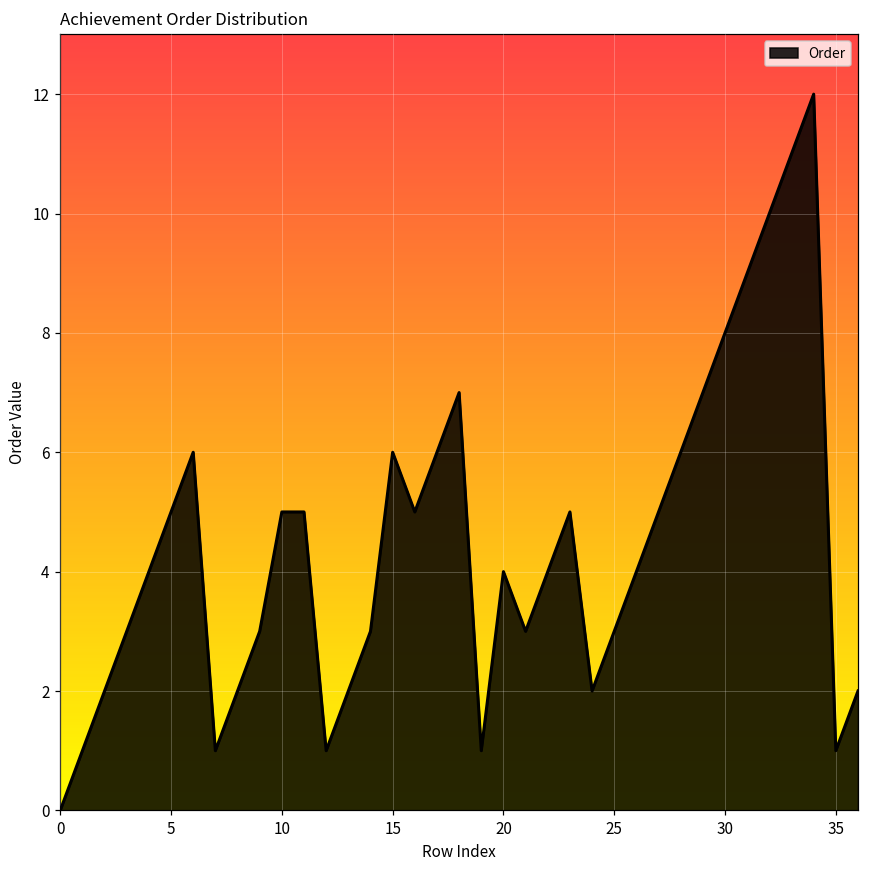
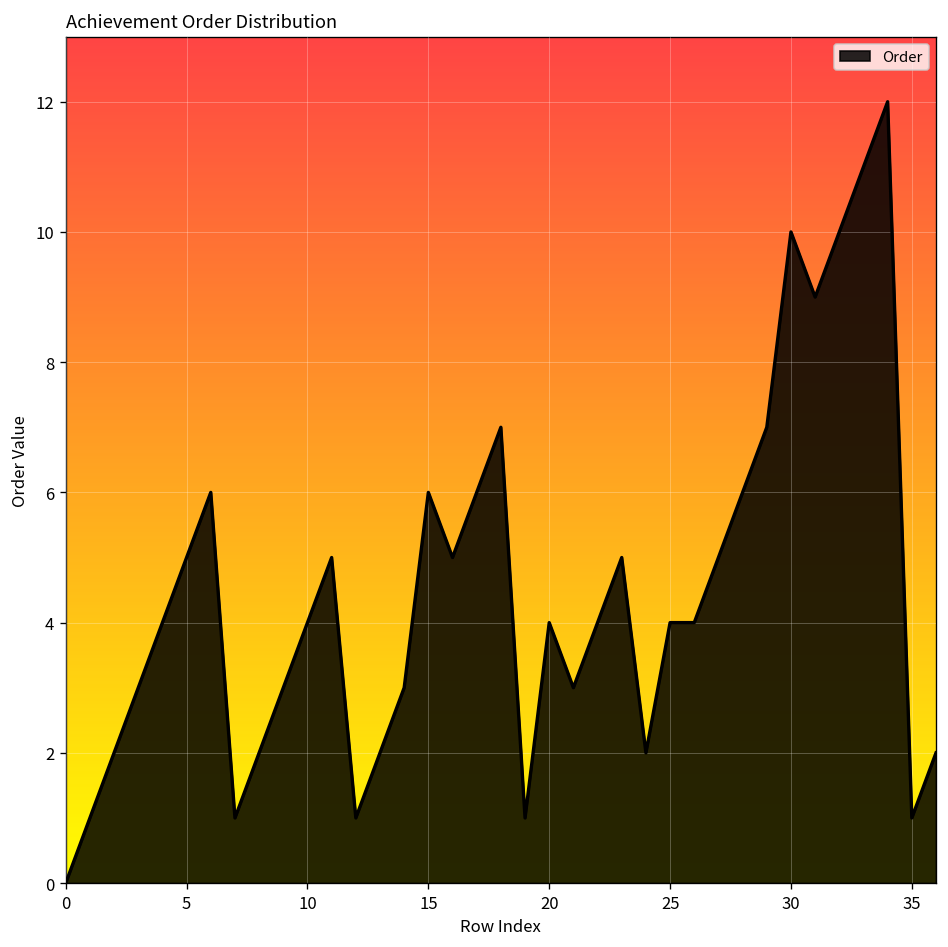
10: 5 -> 4
25: 3 -> 4
30: 8 -> 10
